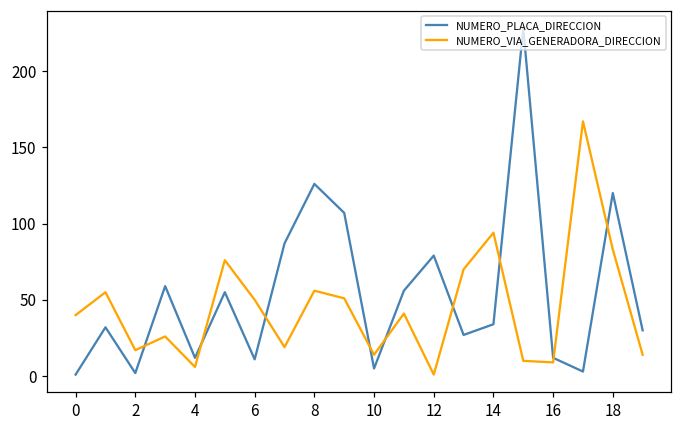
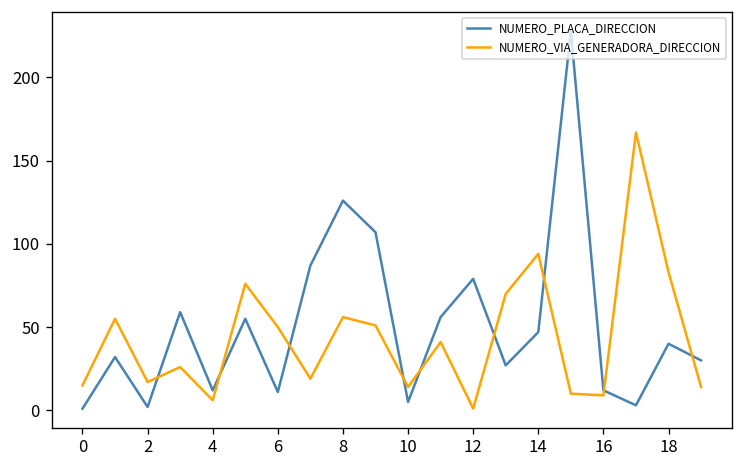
NUMERO_VIA_GENERADORA_DIRECCION, 0: 40 -> 15
NUMERO_PLACA_DIRECCION, 14: 34 -> 47
NUMERO_PLACA_DIRECCION, 18: 120 -> 40
